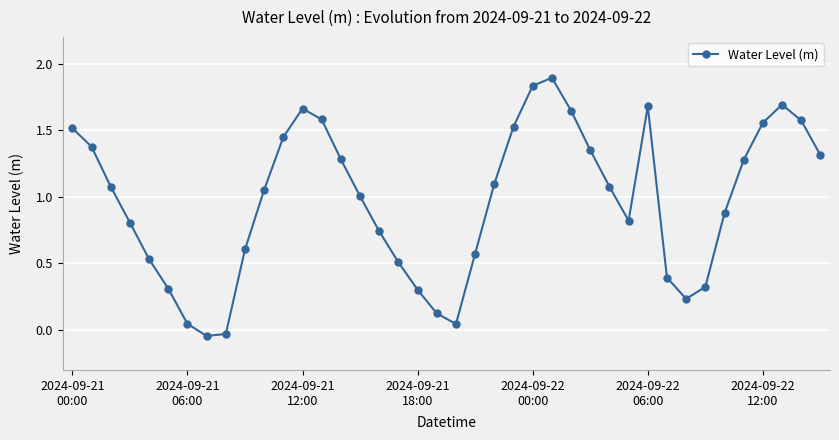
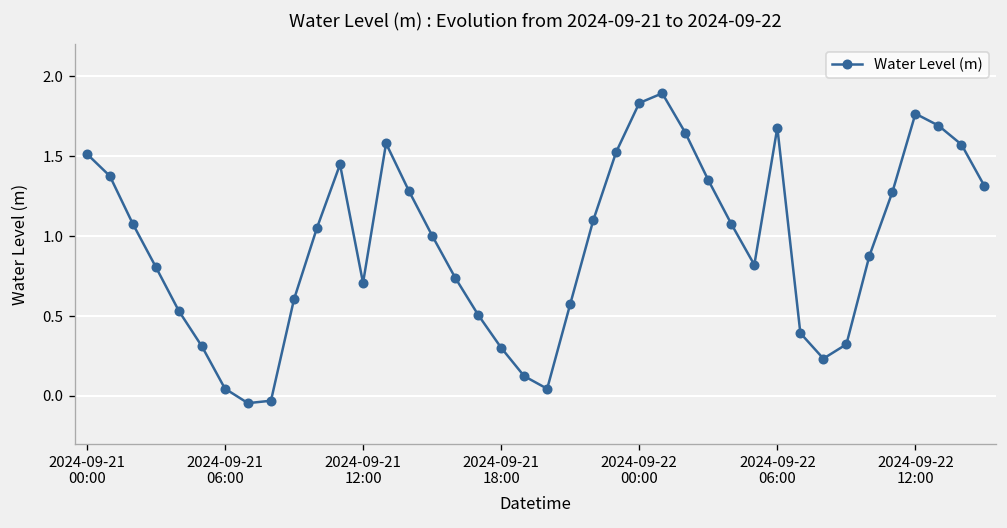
2024-09-21 12:00: 1.66 -> 0.71
2024-09-22 12:00: 1.56 -> 1.77
